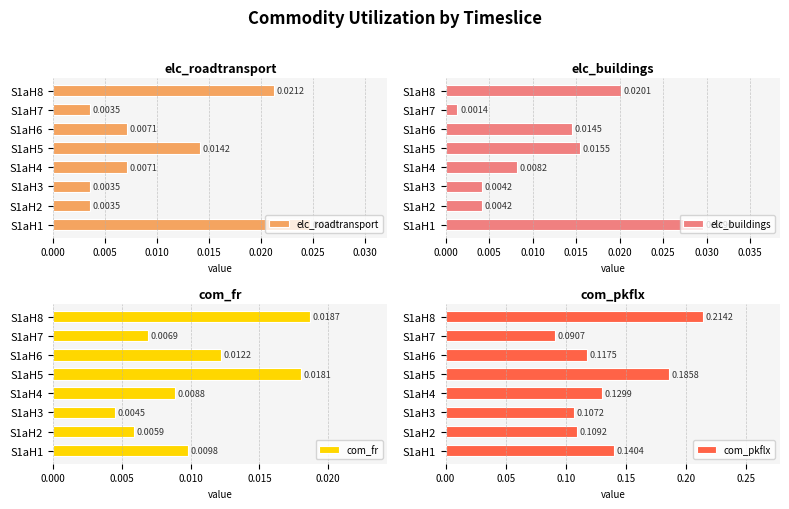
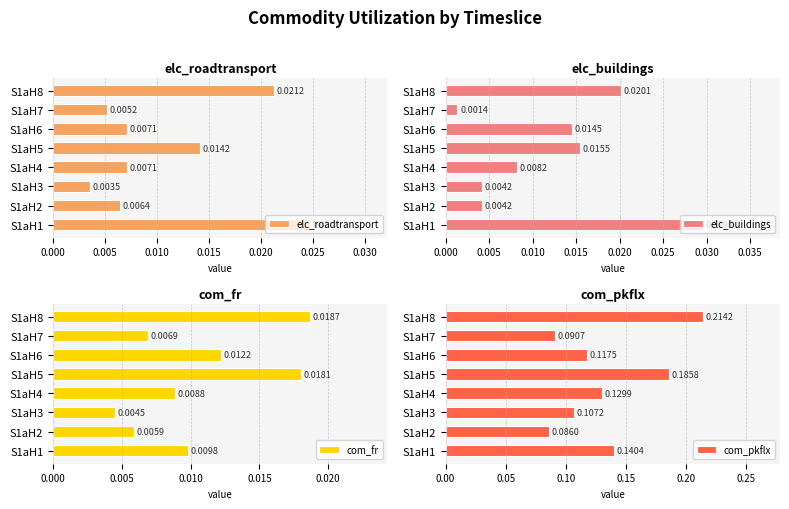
elc_roadtransport, S1aH7: 0.0035 -> 0.0052
elc_roadtransport, S1aH2: 0.0035 -> 0.0064
com_pkflx, S1aH2: 0.1092 -> 0.0860
